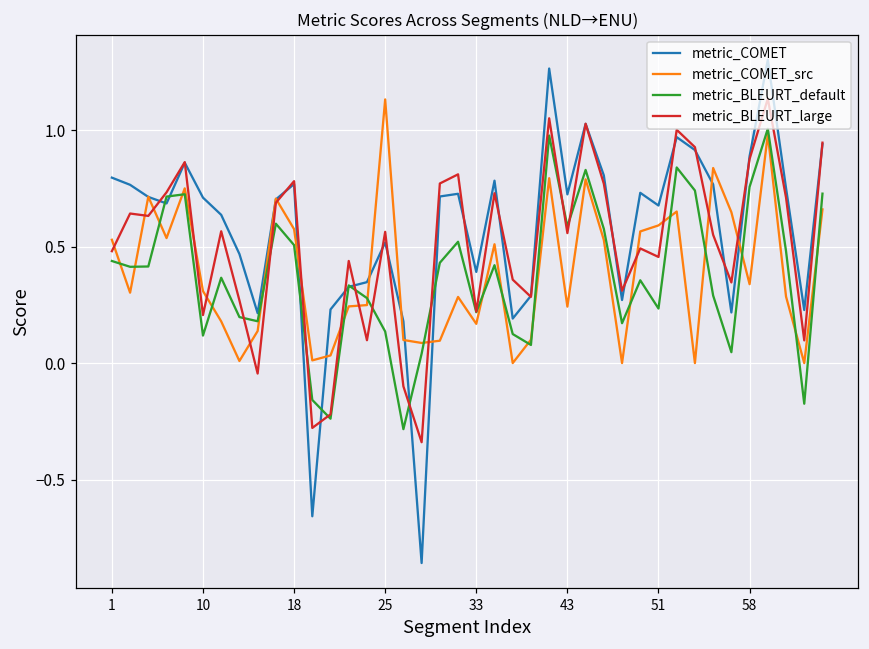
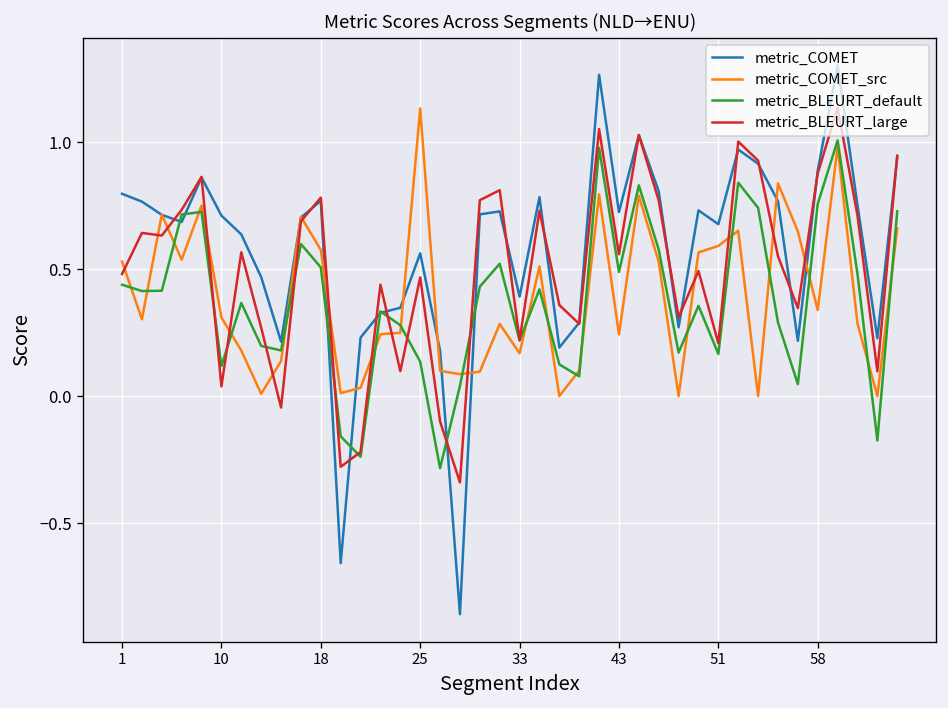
metric_BLEURT_large, 10: 0.21 -> 0.04
metric_COMET, 25: 0.52 -> 0.56
metric_BLEURT_large, 25: 0.56 -> 0.47
metric_BLEURT_default, 43: 0.59 -> 0.49
metric_BLEURT_default, 51: 0.23 -> 0.17
metric_BLEURT_large, 51: 0.46 -> 0.21
